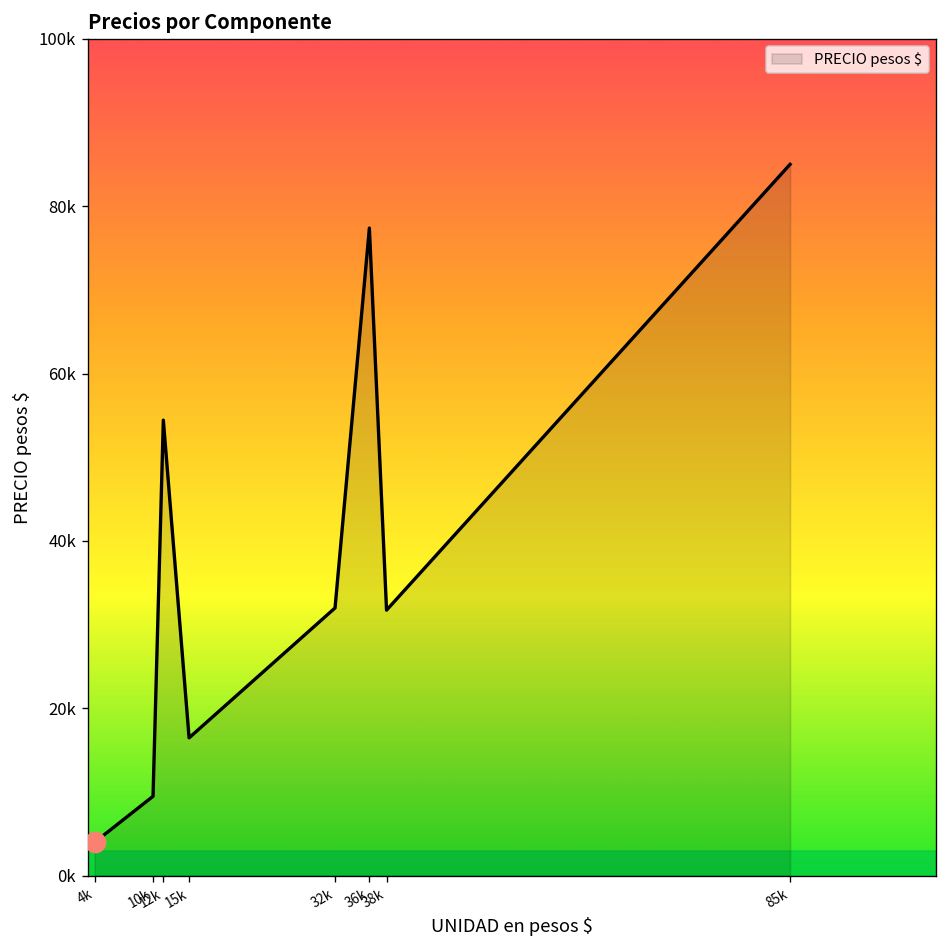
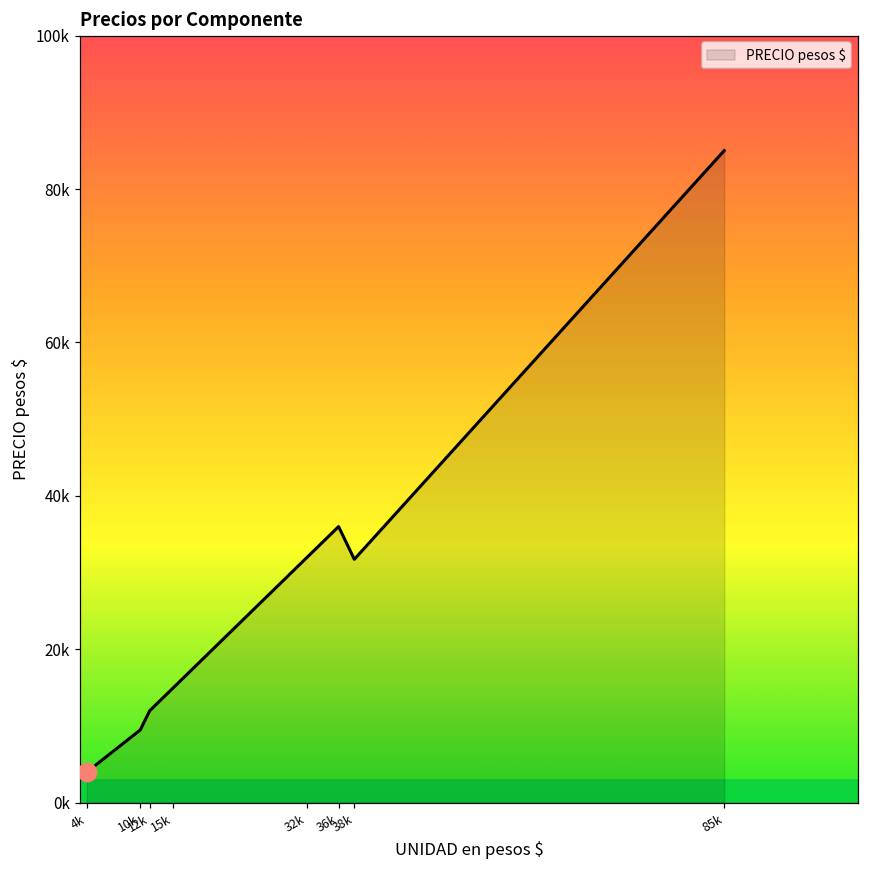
PRECIO pesos $, 12k: 54000 -> 12000
PRECIO pesos $, 15k: 16000 -> 15000
PRECIO pesos $, 36k: 77000 -> 36000
